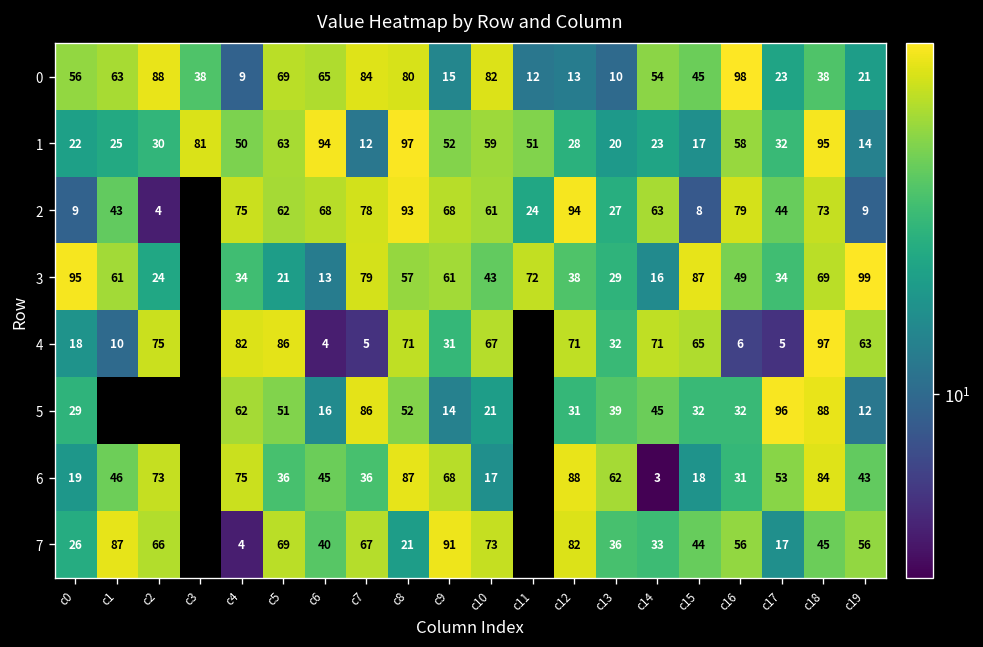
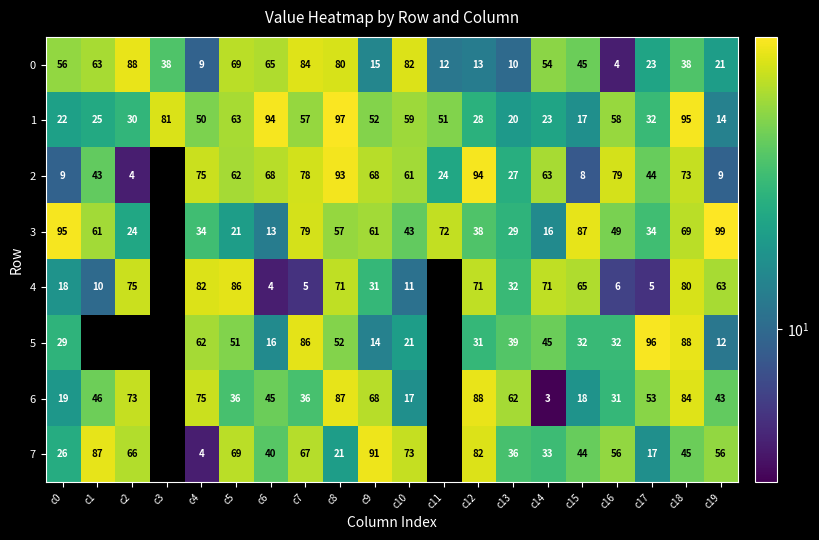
0, c16: 98 -> 4
1, c7: 12 -> 57
4, c10: 67 -> 11
4, c18: 97 -> 80
